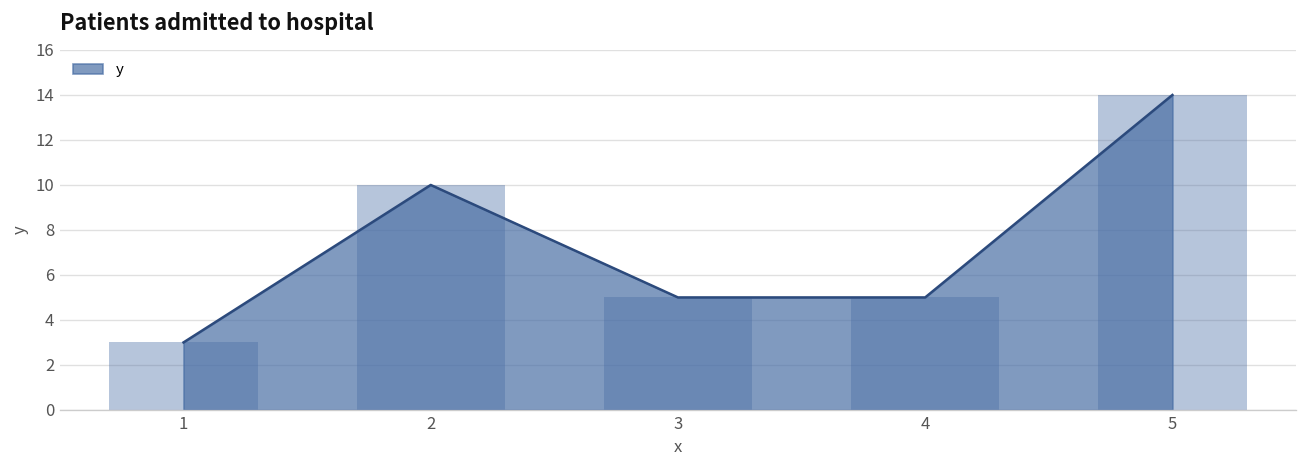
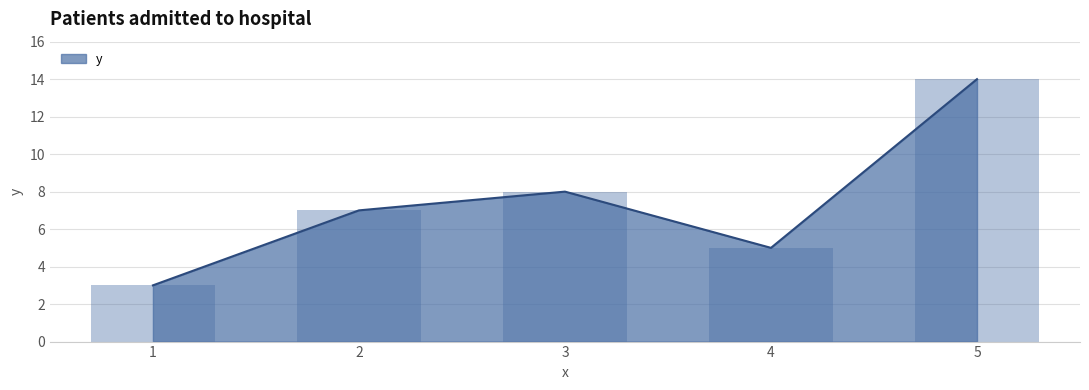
2: 10 -> 7
3: 5 -> 8
